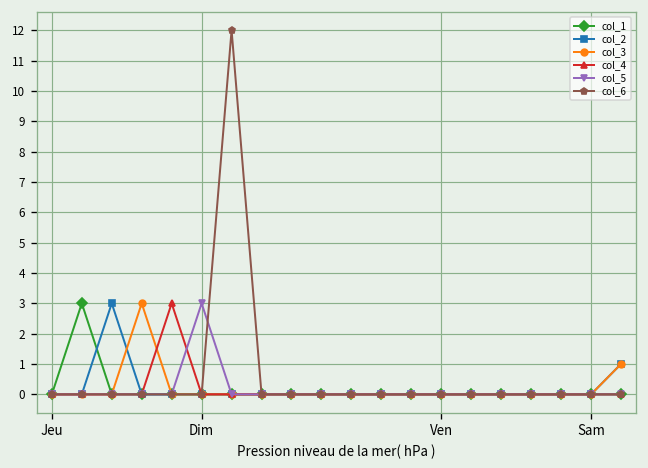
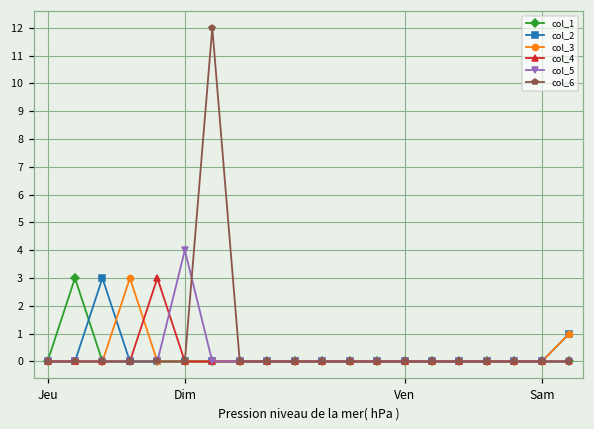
col_5, Dim: 3 -> 4
